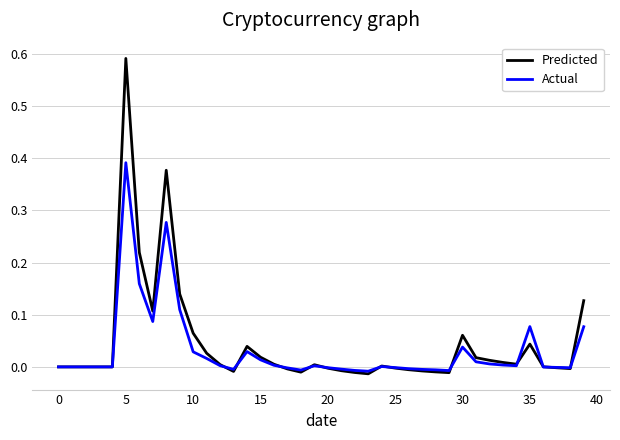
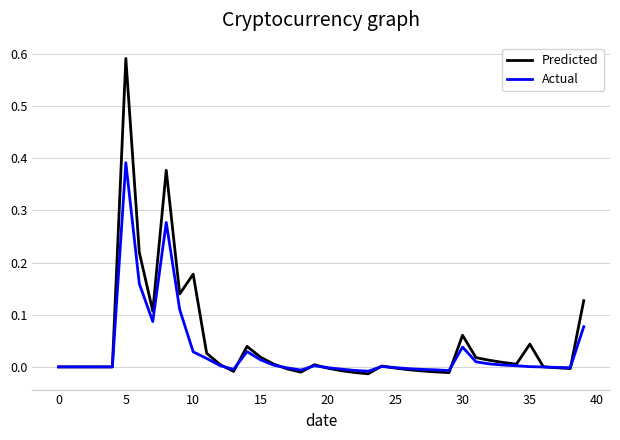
Predicted, 10: 0.06 -> 0.18
Actual, 35: 0.08 -> 0.00
